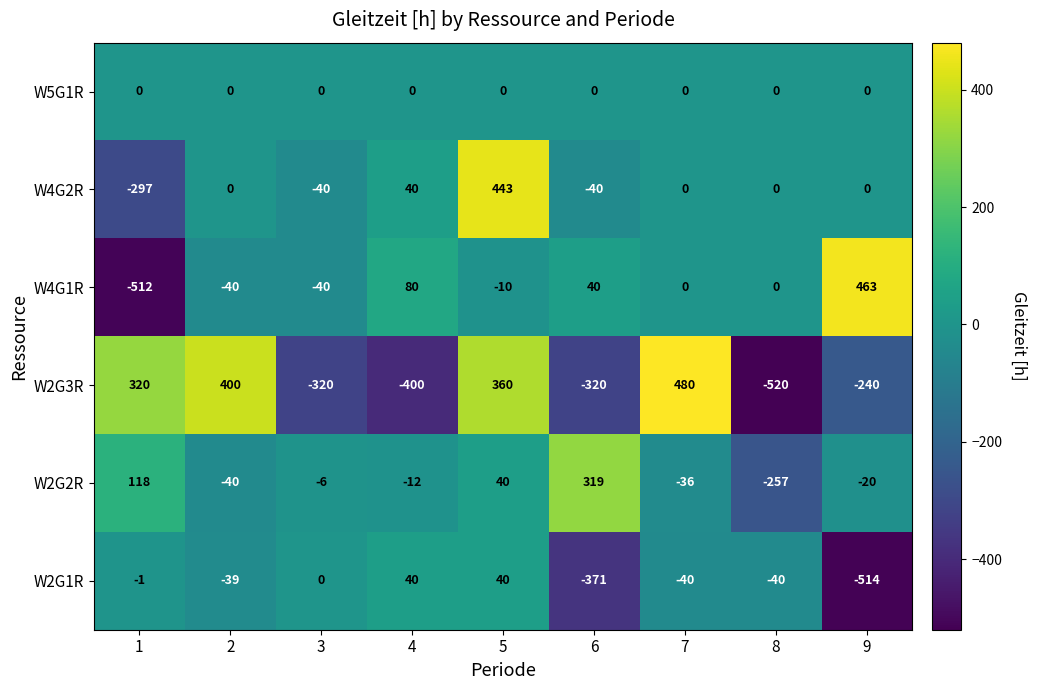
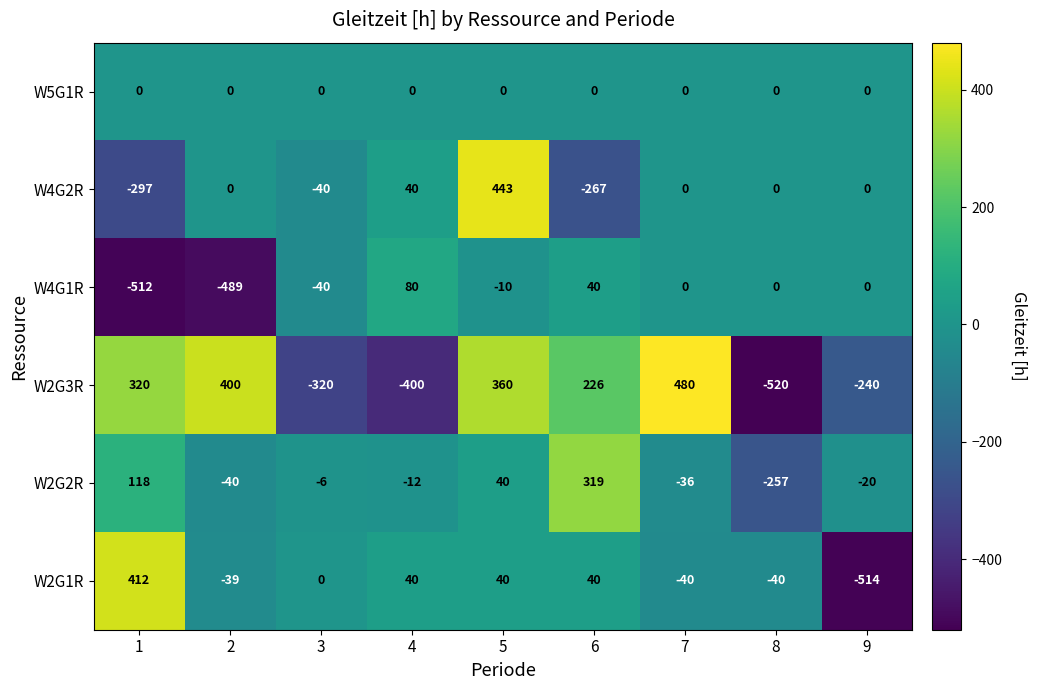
W4G2R, 6: -40 -> -267
W4G1R, 2: -40 -> -489
W4G1R, 9: 463 -> 0
W2G3R, 6: -320 -> 226
W2G1R, 1: -1 -> 412
W2G1R, 6: -371 -> 40
